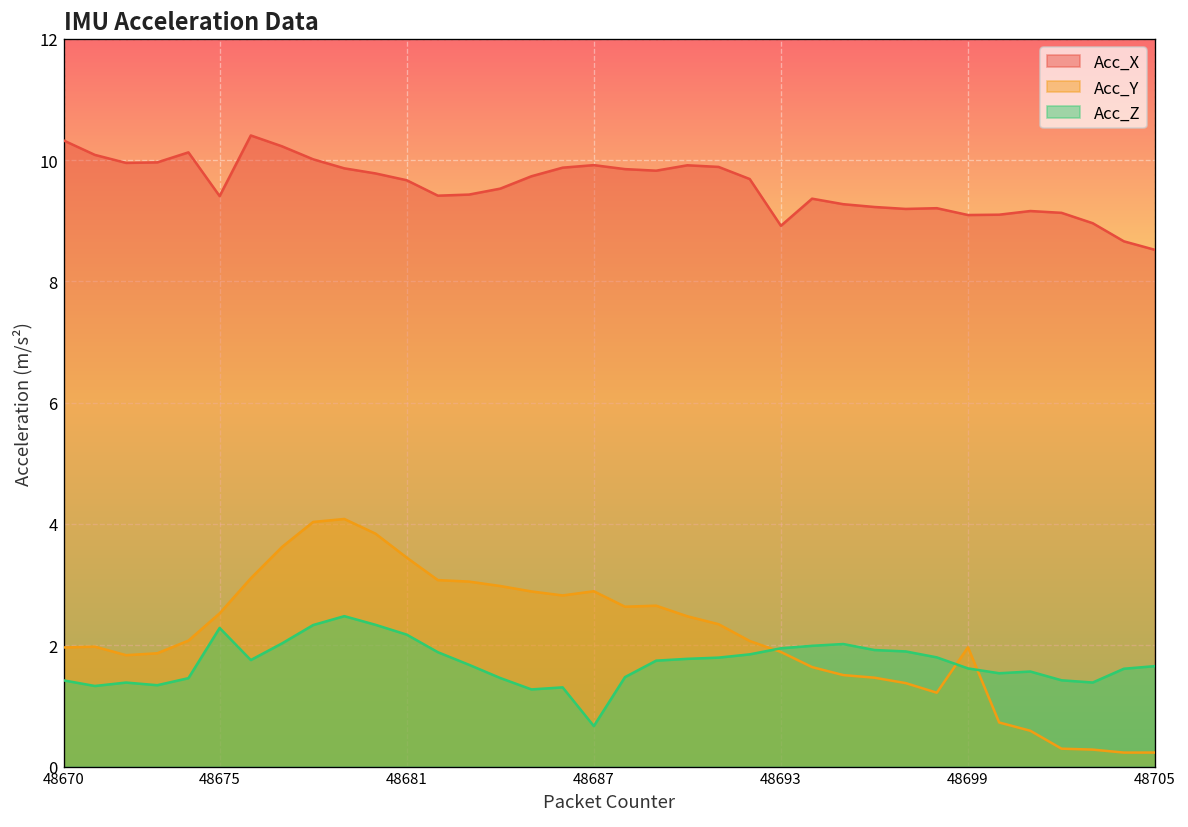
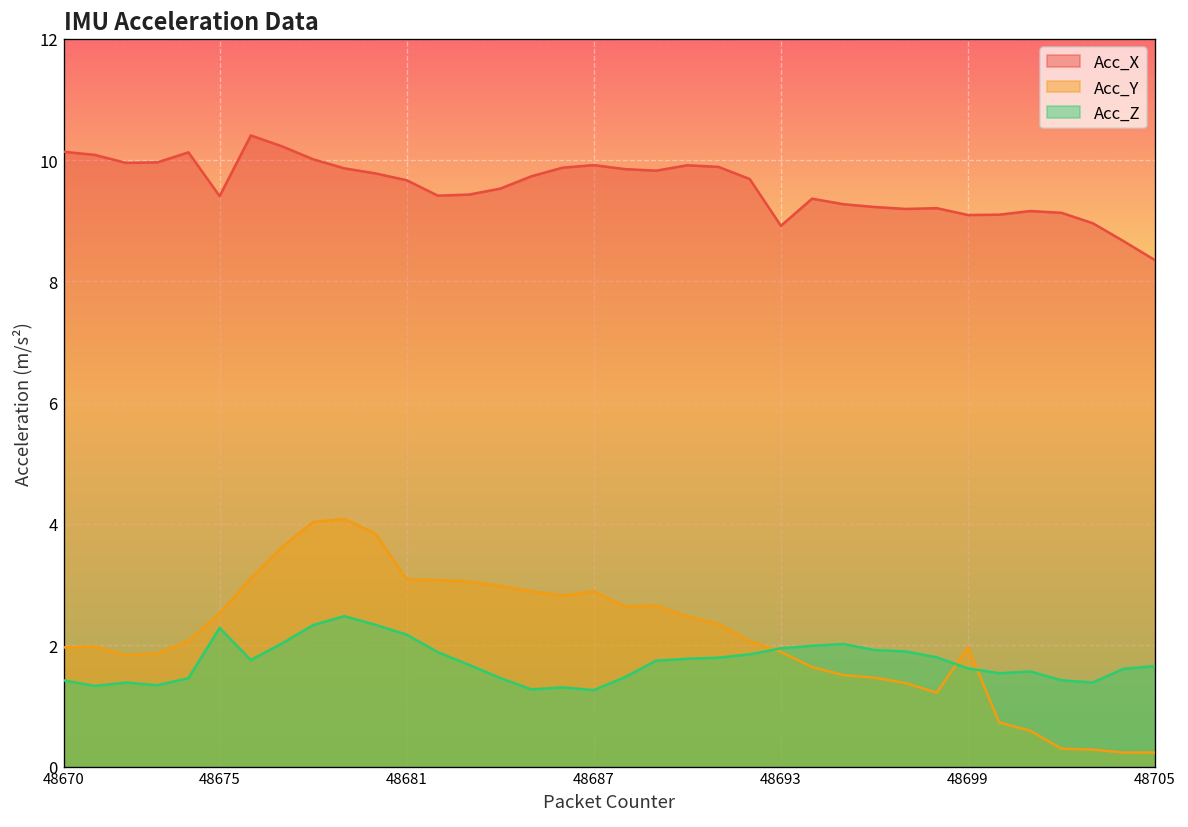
Acc_X, 48670: 10.3 -> 10.1
Acc_Y, 48681: 3.4 -> 3.1
Acc_Z, 48687: 0.7 -> 1.3
Acc_X, 48705: 8.5 -> 8.4
